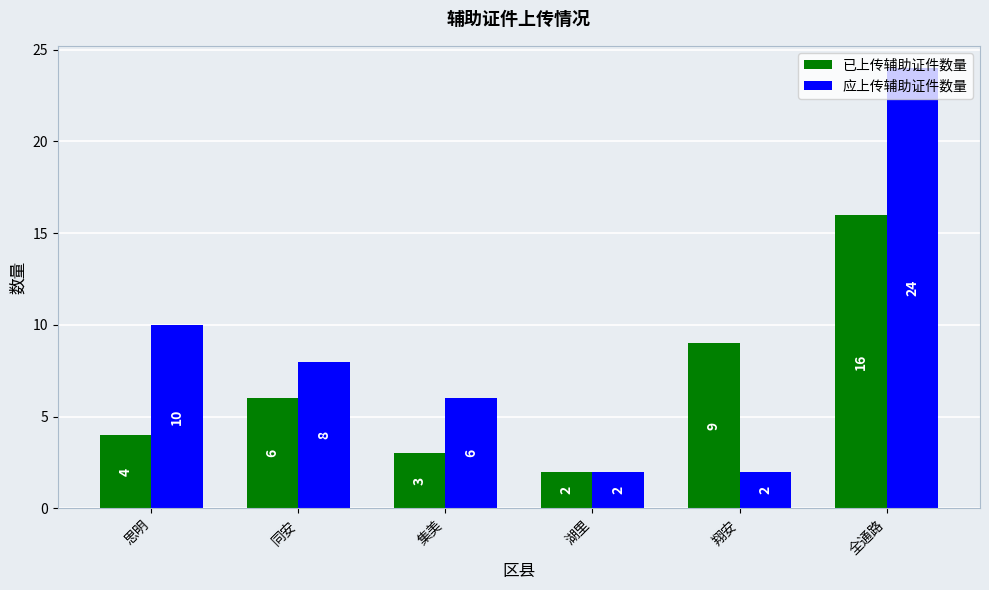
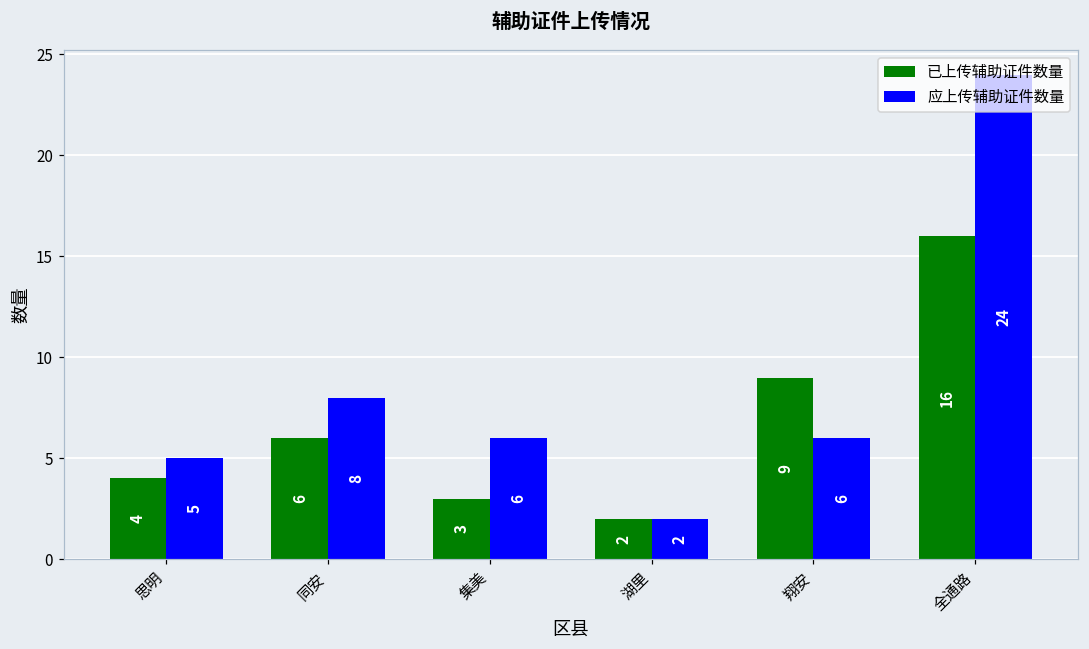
应上传辅助证件数量, 思明: 10 -> 5
应上传辅助证件数量, 翔安: 2 -> 6
